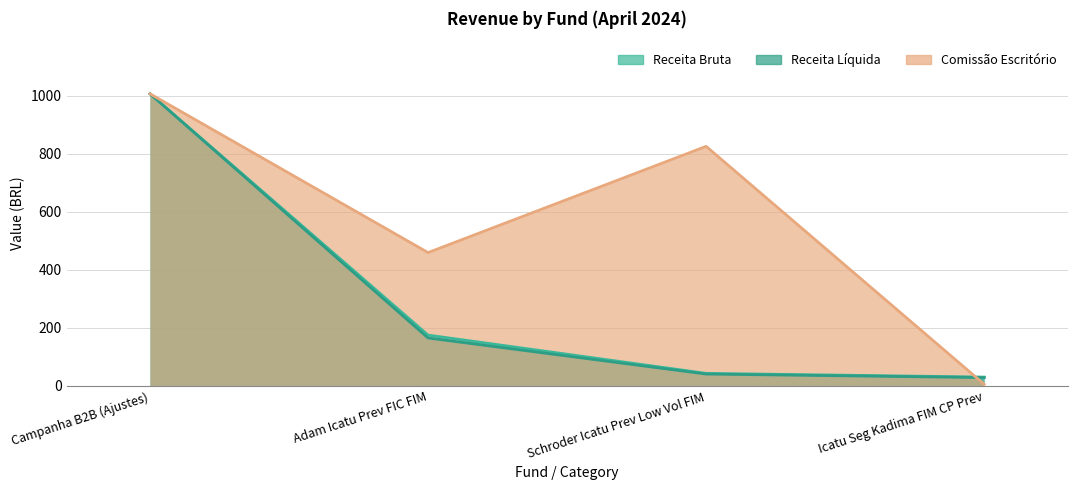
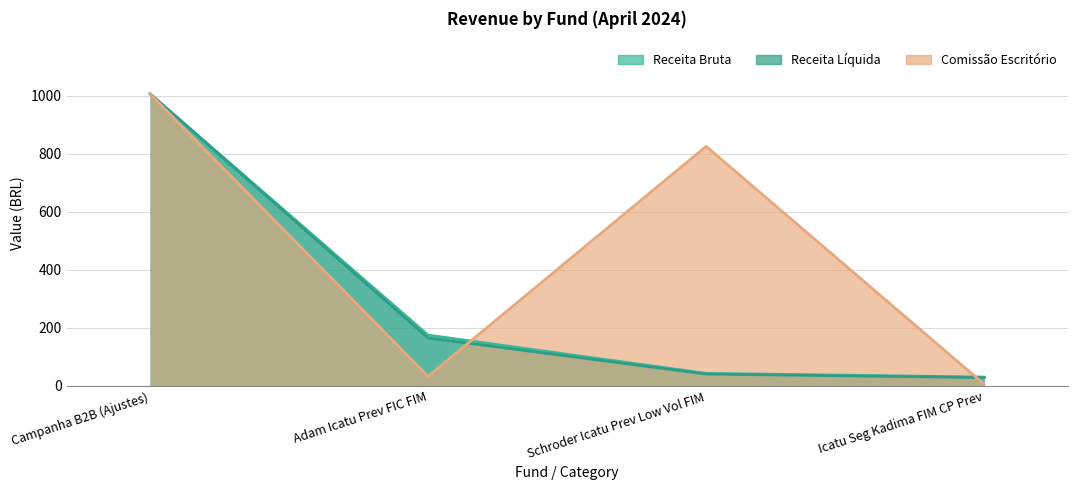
Comissão Escritório, Adam Icatu Prev FIC FIM: 460 -> 30
